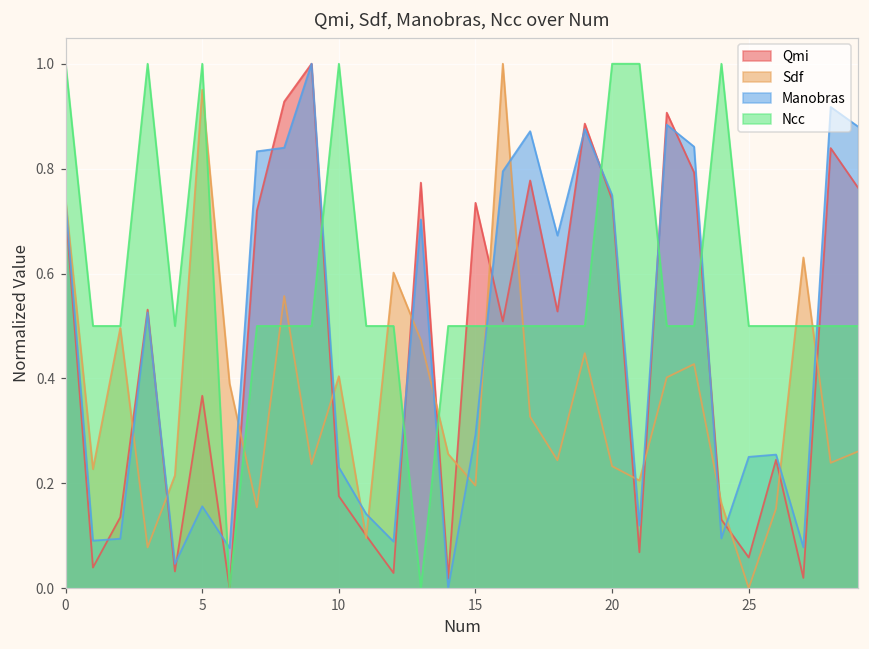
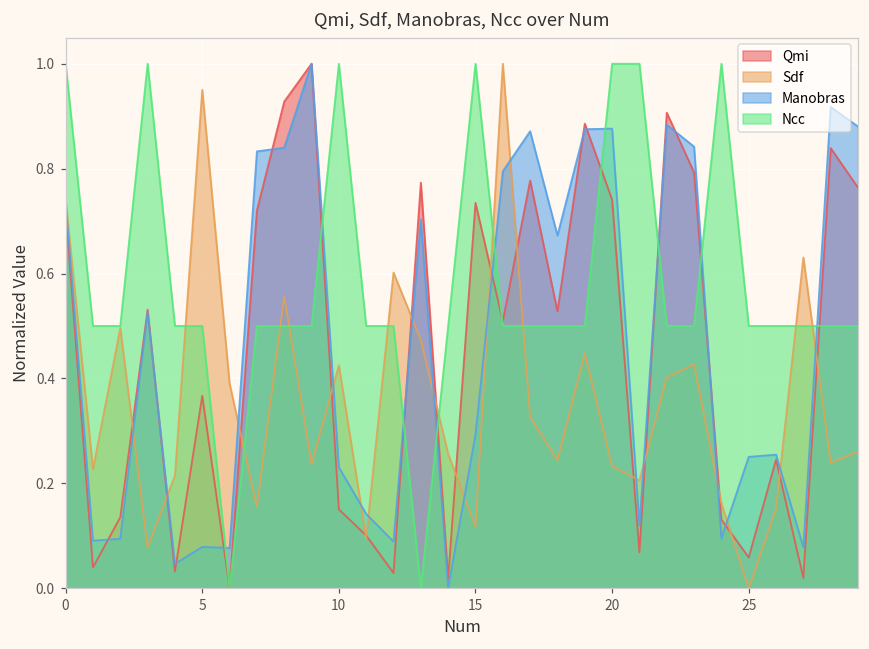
Manobras, 5: 0.16 -> 0.08
Ncc, 5: 1.00 -> 0.50
Qmi, 10: 0.18 -> 0.15
Sdf, 10: 0.40 -> 0.42
Sdf, 15: 0.20 -> 0.12
Ncc, 15: 0.50 -> 1.00
Manobras, 20: 0.75 -> 0.88
